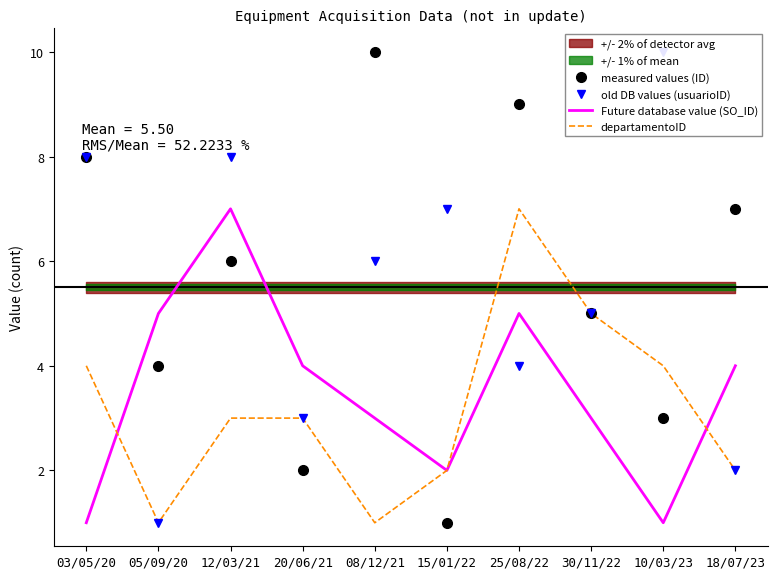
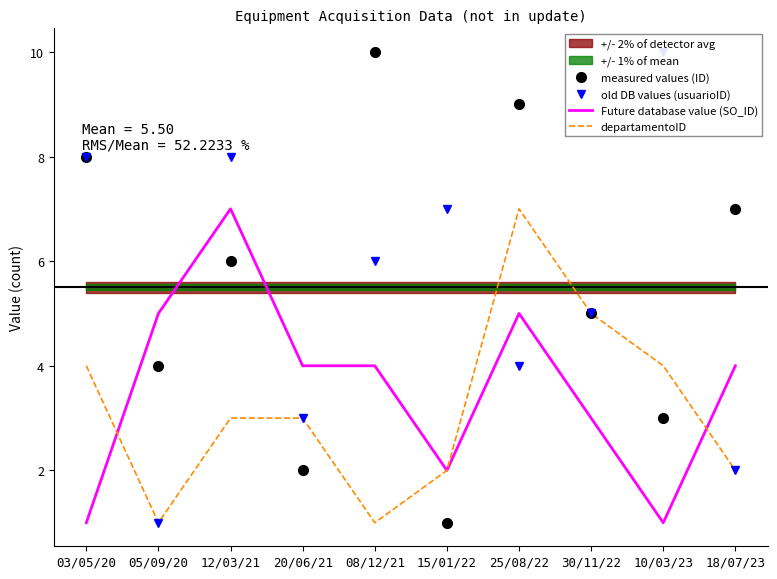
Future database value (SO_ID), 08/12/21: 3 -> 4
